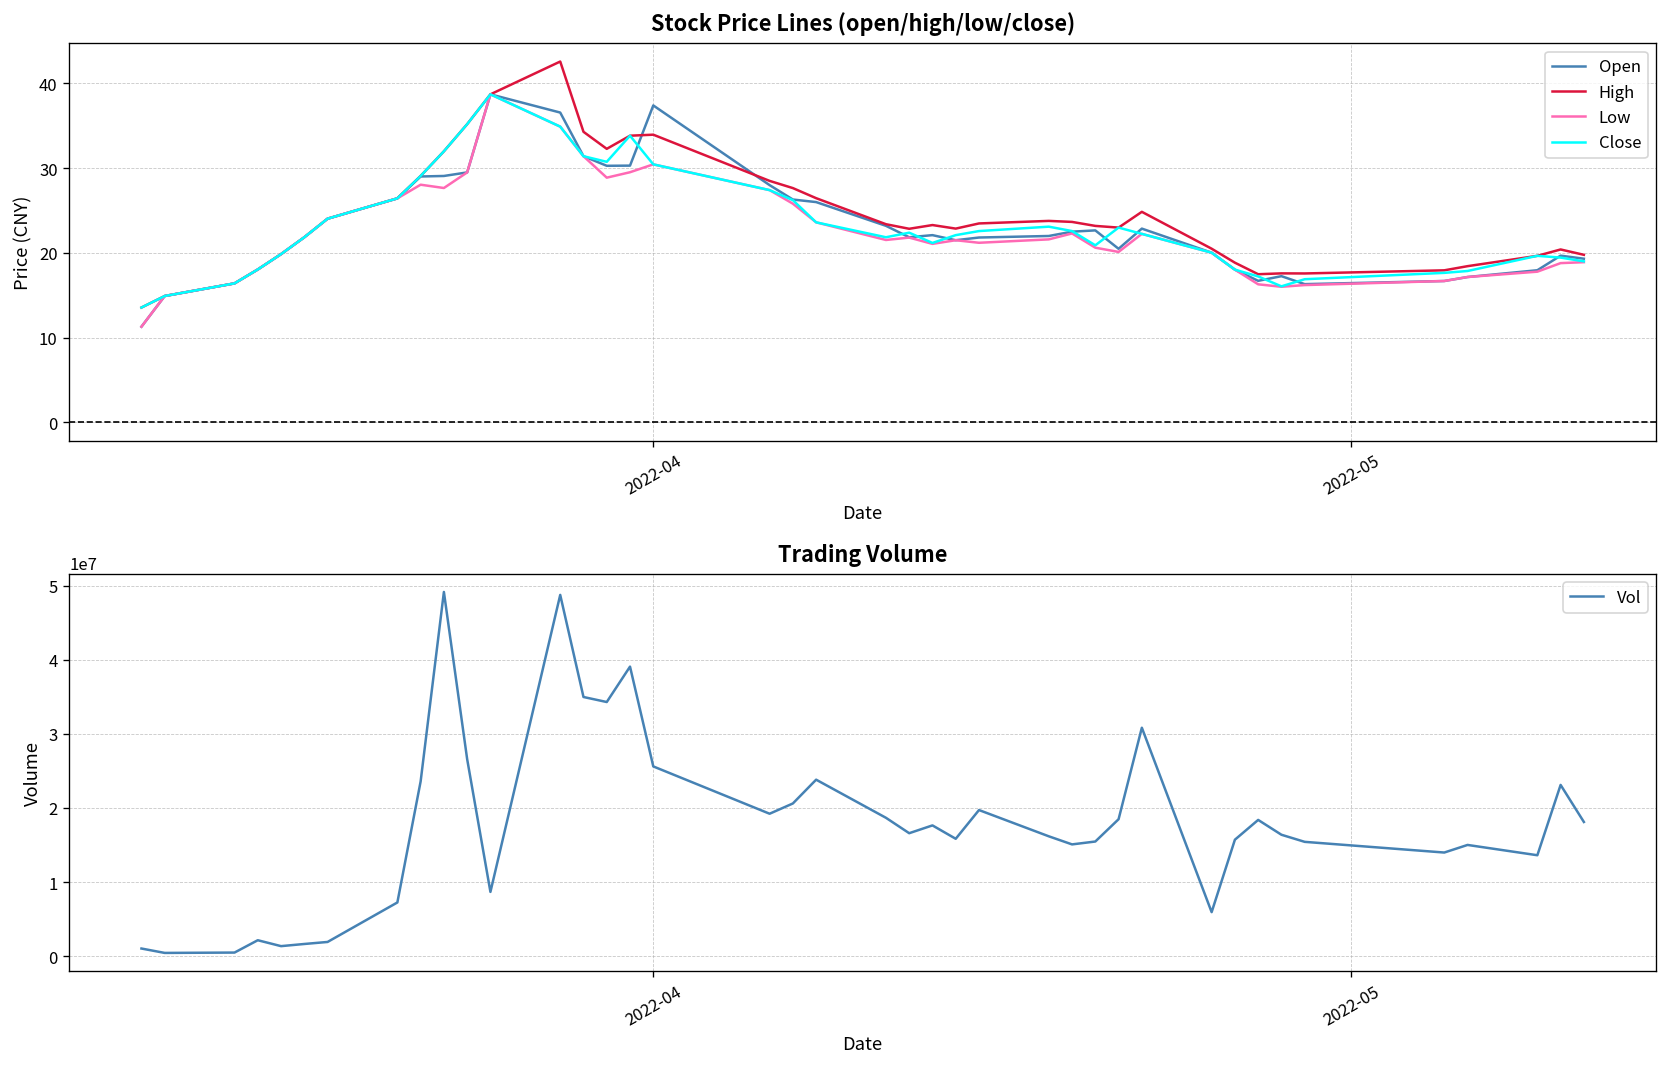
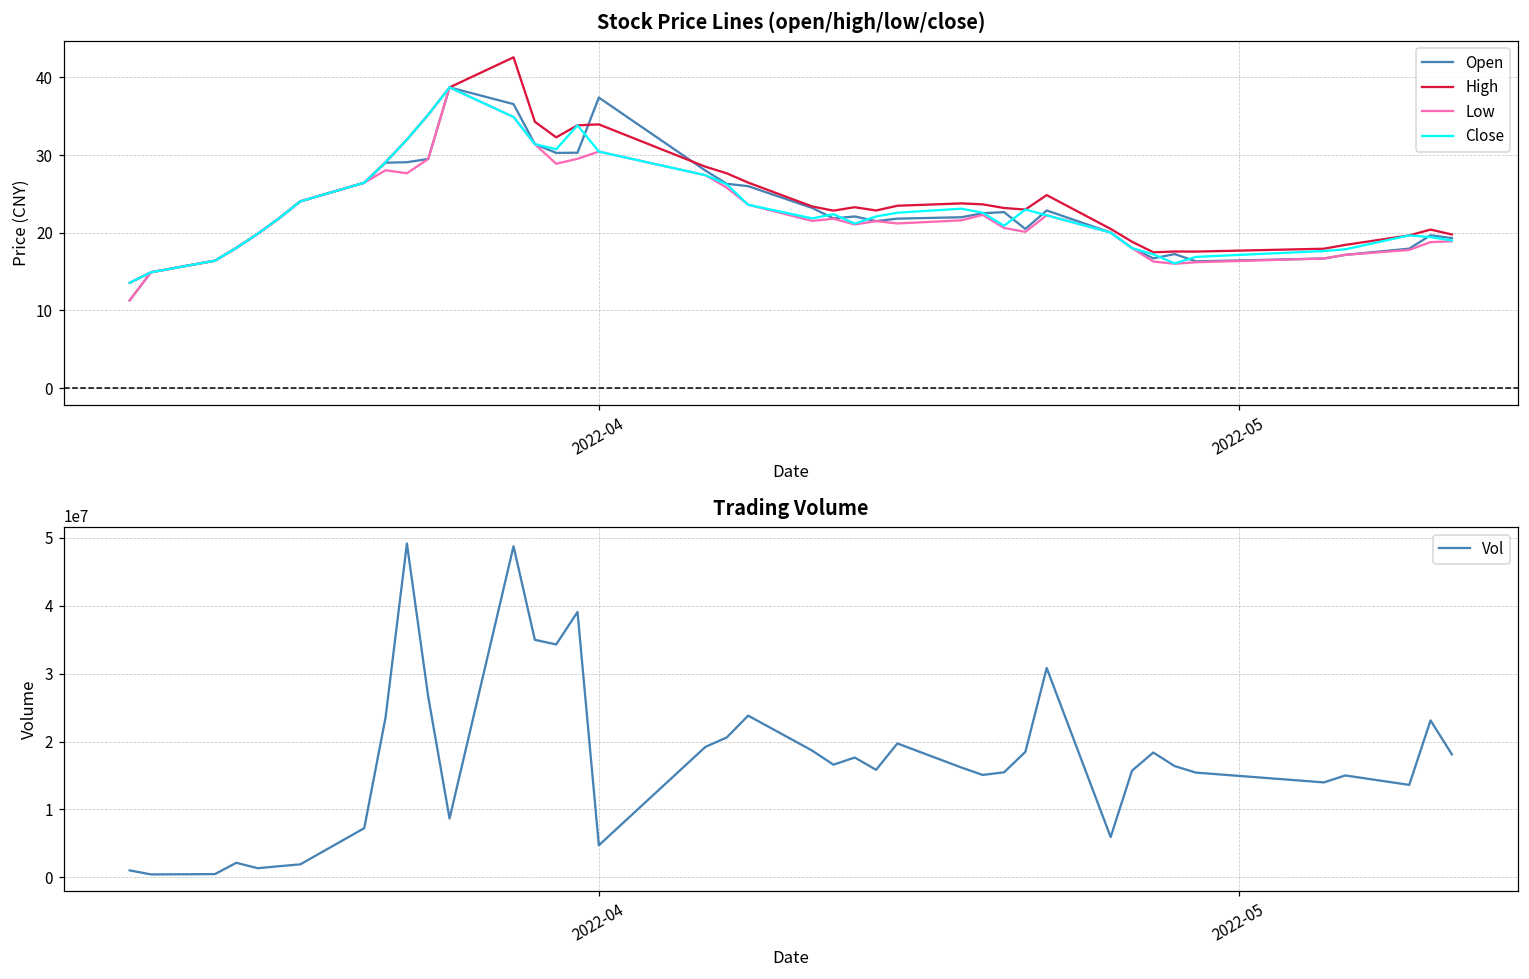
Trading Volume, 2022-04: 26000000 -> 5000000
